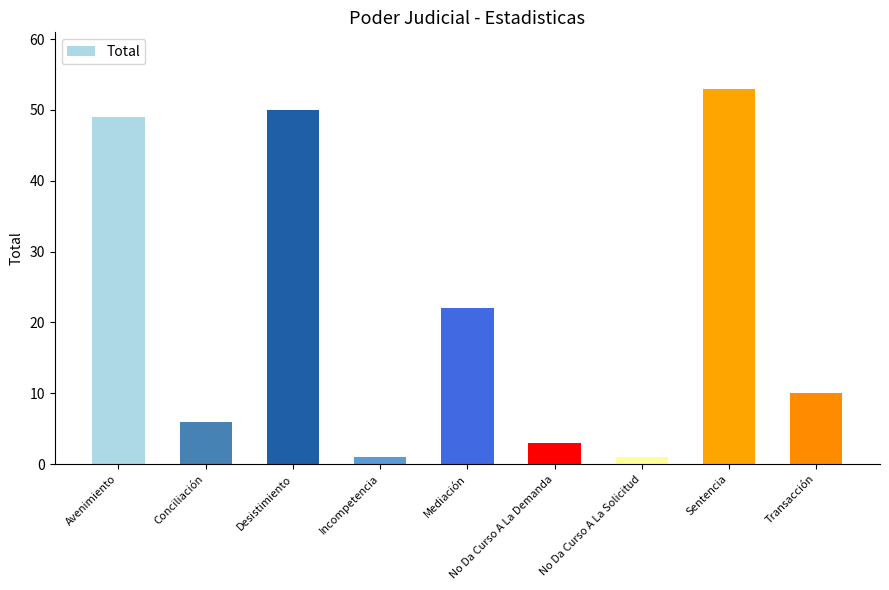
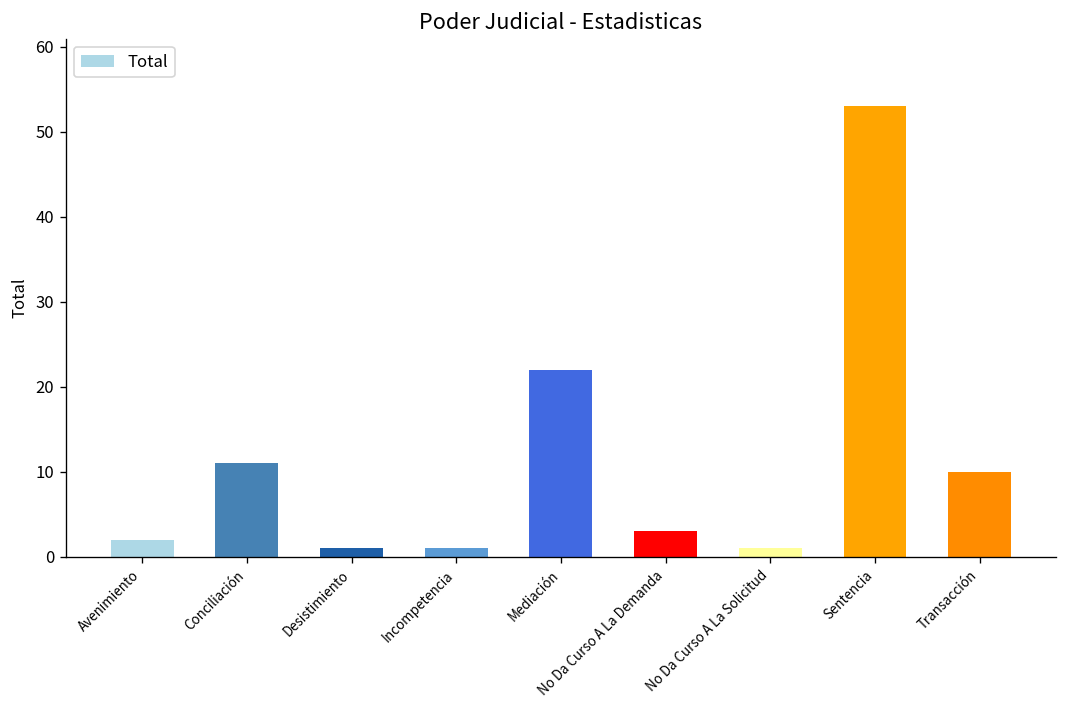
Avenimiento: 49 -> 2
Conciliación: 6 -> 11
Desistimiento: 50 -> 1
